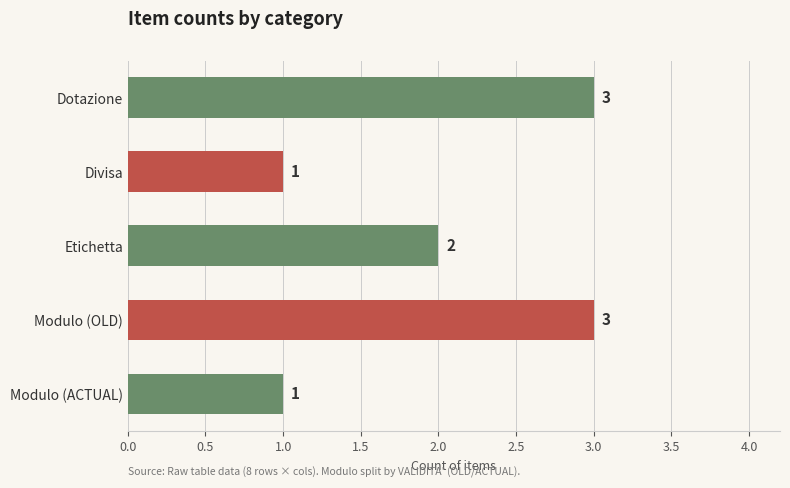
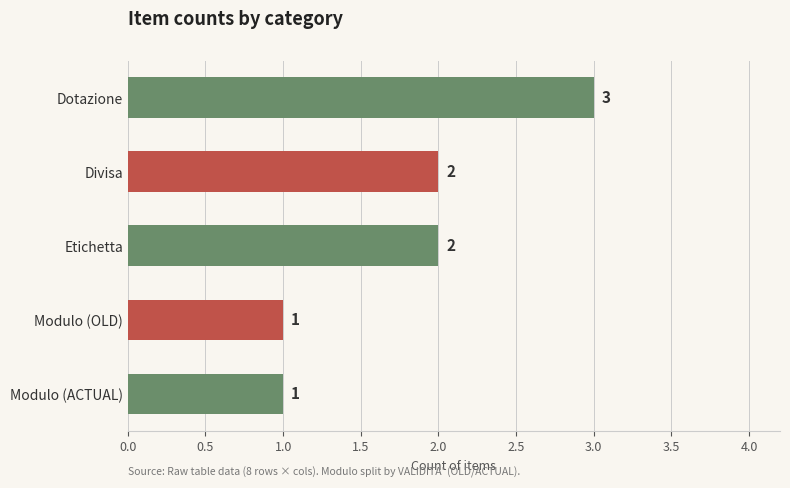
Divisa: 1 -> 2
Modulo (OLD): 3 -> 1
